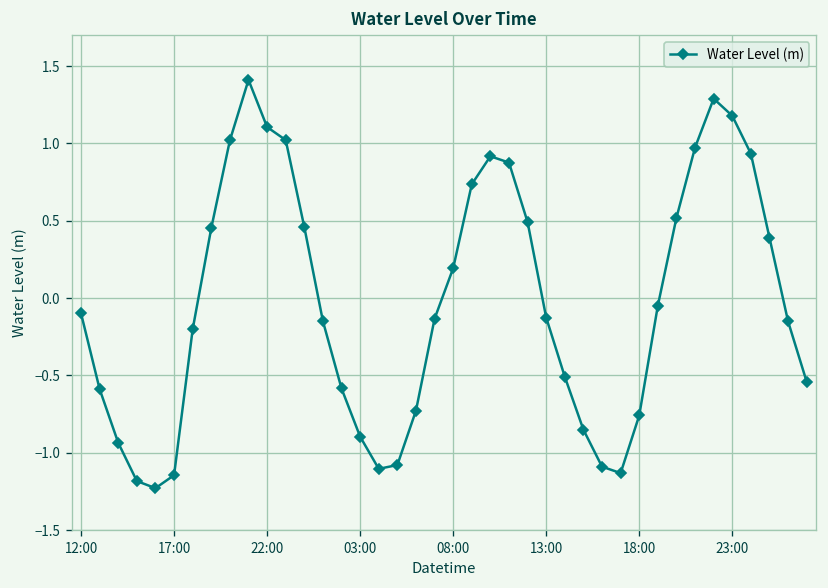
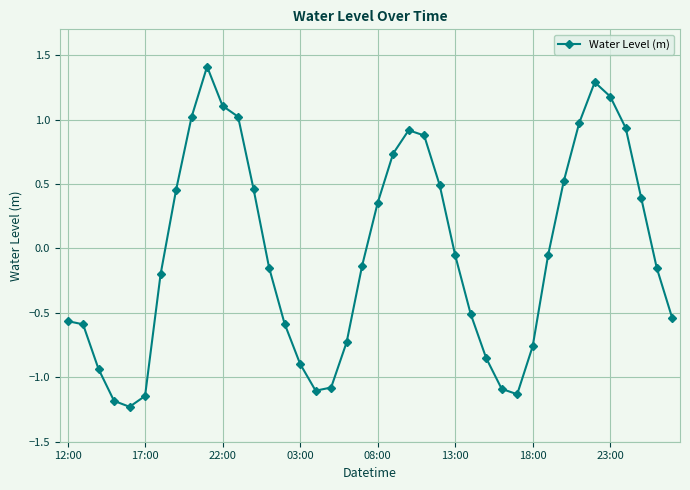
12:00: -0.10 -> -0.56
08:00: 0.19 -> 0.35
13:00: -0.13 -> -0.05
